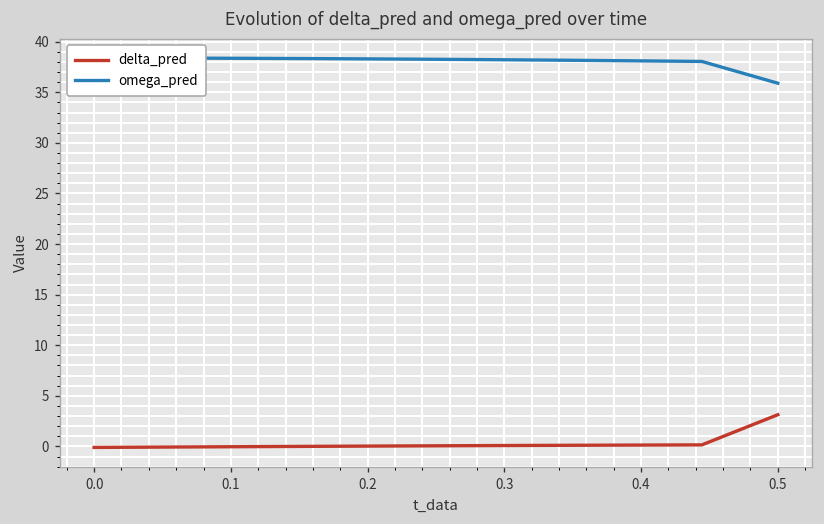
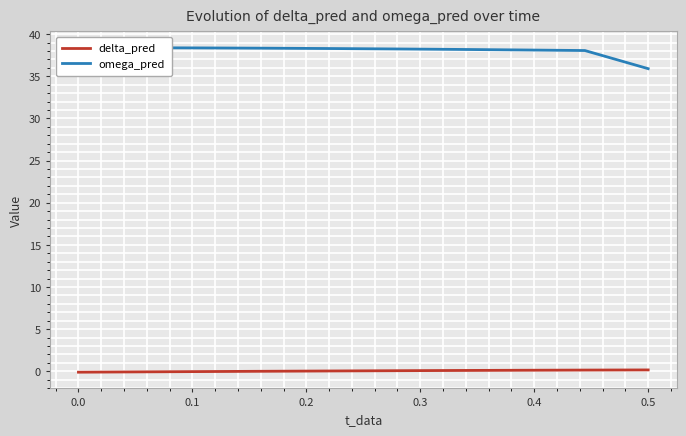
delta_pred, 0.5: 3 -> 0
